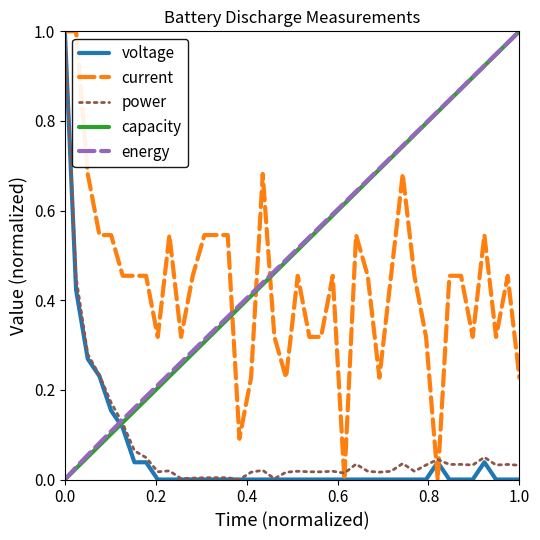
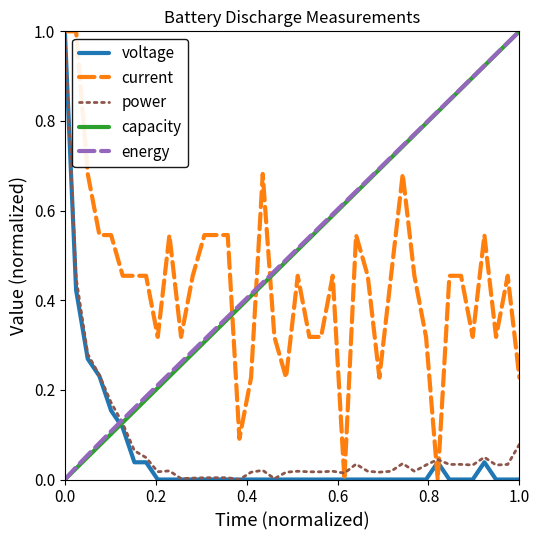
power, 1.0: 0.03 -> 0.08
